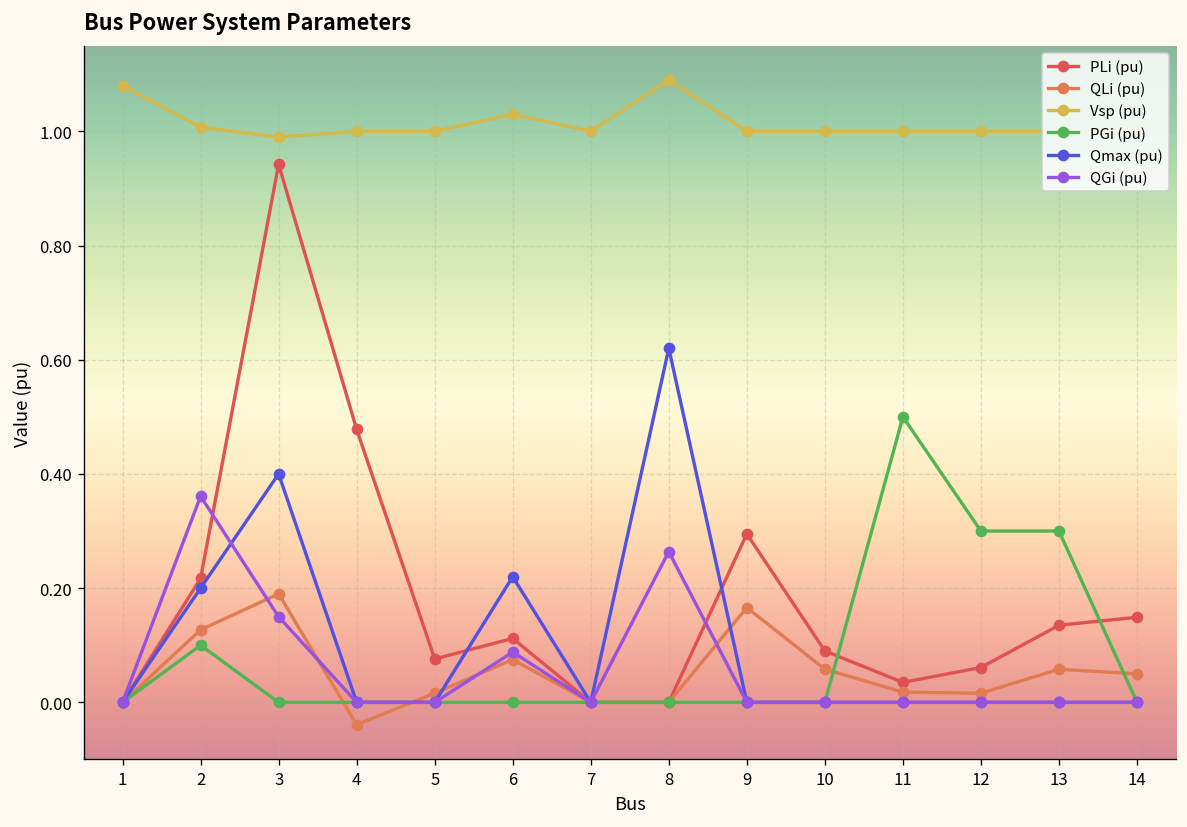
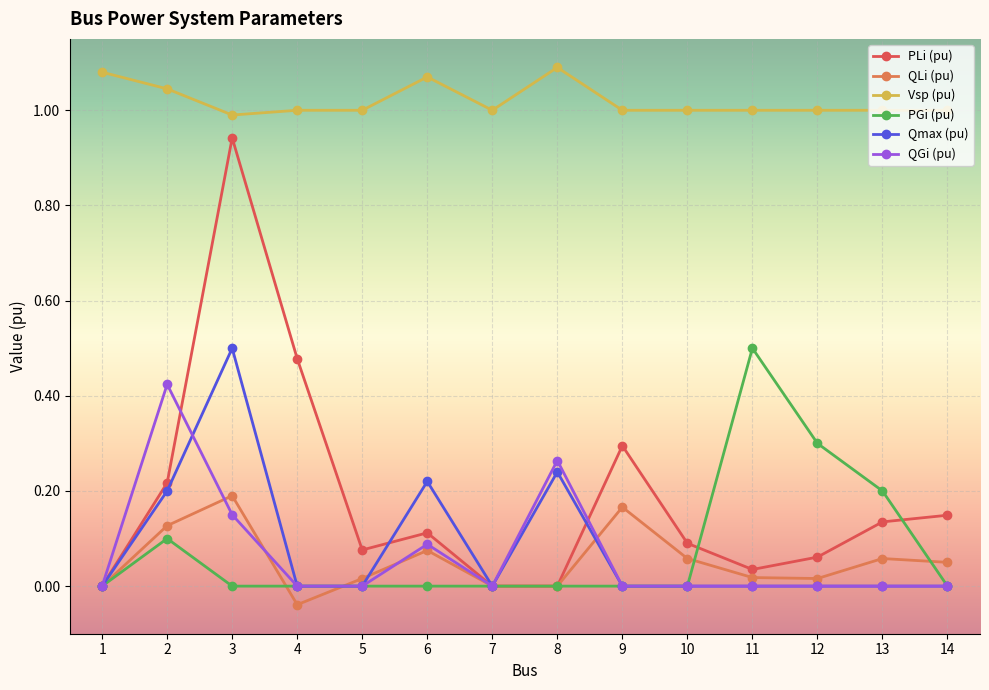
Vsp (pu), 2: 1.01 -> 1.05
QGi (pu), 2: 0.36 -> 0.42
Qmax (pu), 3: 0.4 -> 0.5
Vsp (pu), 6: 1.03 -> 1.07
Qmax (pu), 8: 0.62 -> 0.24
PGi (pu), 13: 0.3 -> 0.2
